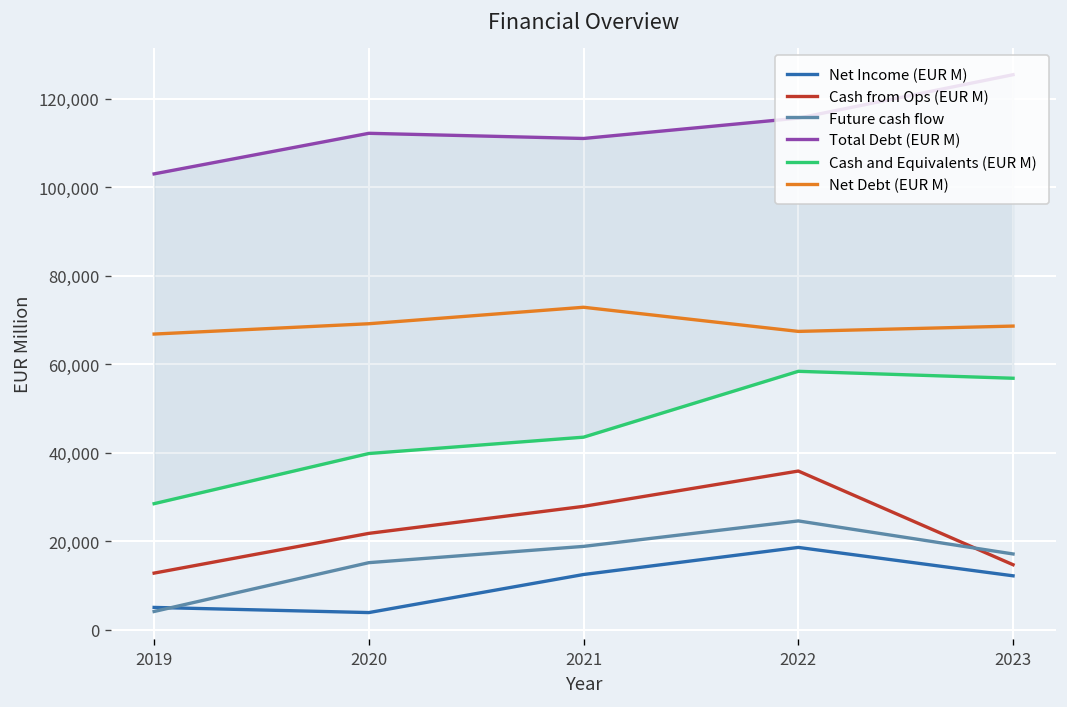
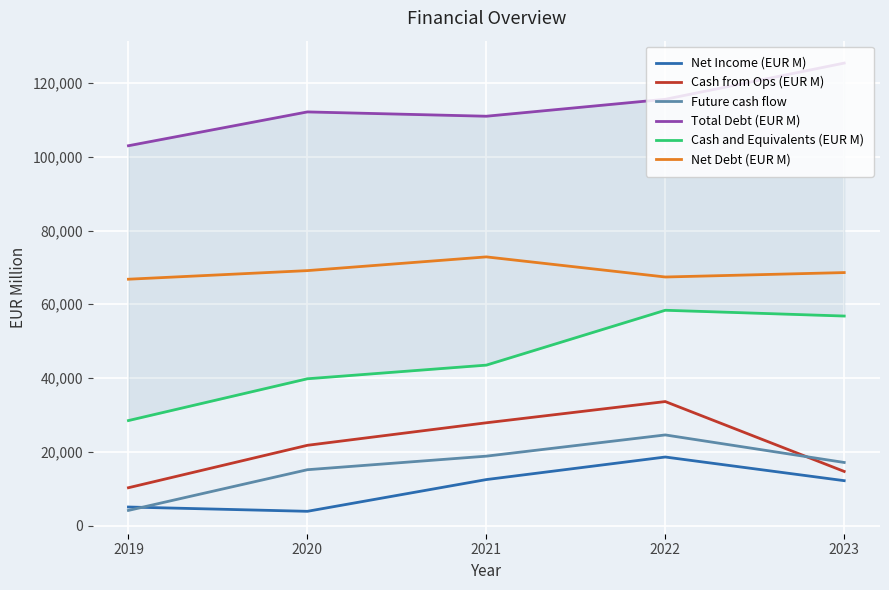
Cash from Ops (EUR M), 2019: 13,000 -> 10,000
Cash from Ops (EUR M), 2022: 36,000 -> 34,000
